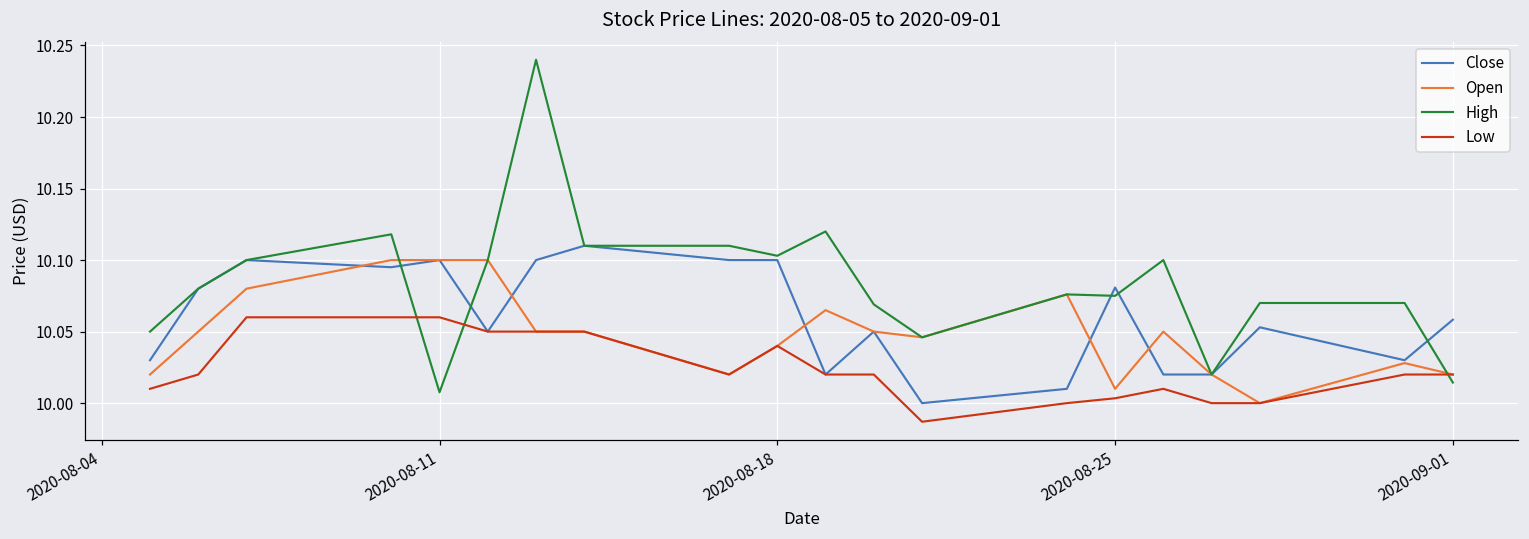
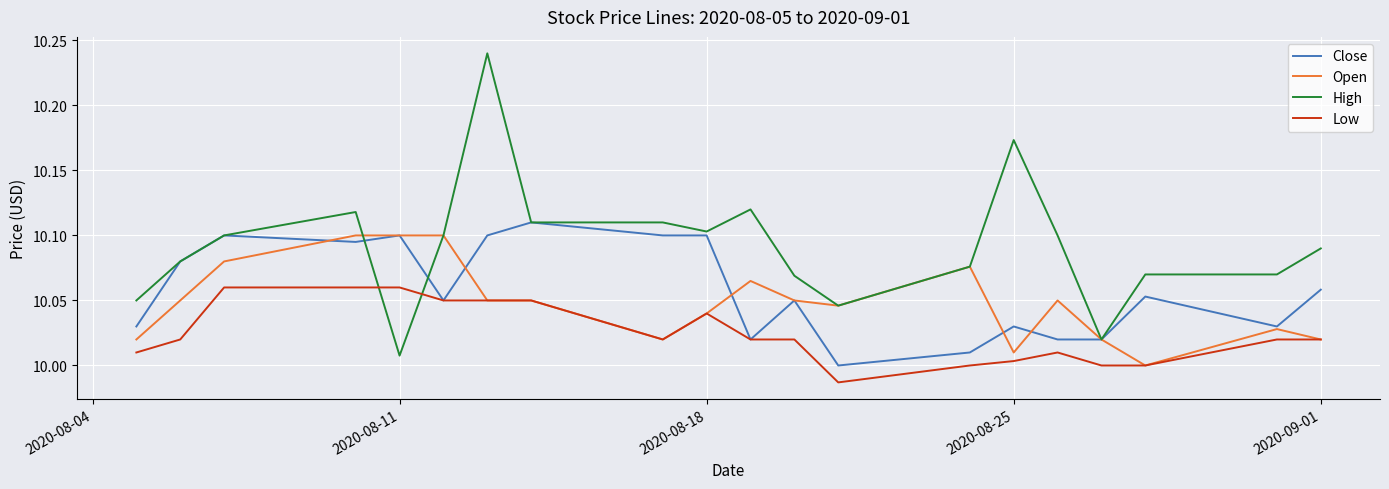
Close, 2020-08-25: 10.081 -> 10.030
High, 2020-08-25: 10.075 -> 10.173
High, 2020-09-01: 10.014 -> 10.090
